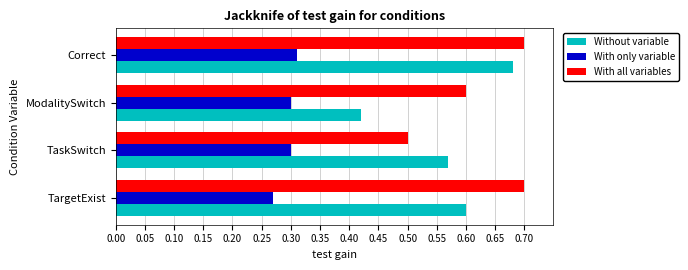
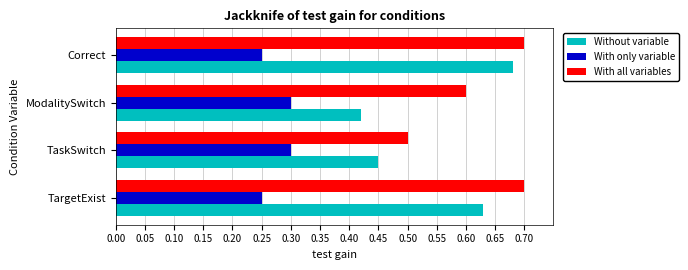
With only variable, Correct: 0.31 -> 0.25
Without variable, TaskSwitch: 0.57 -> 0.45
With only variable, TargetExist: 0.27 -> 0.25
Without variable, TargetExist: 0.60 -> 0.63
